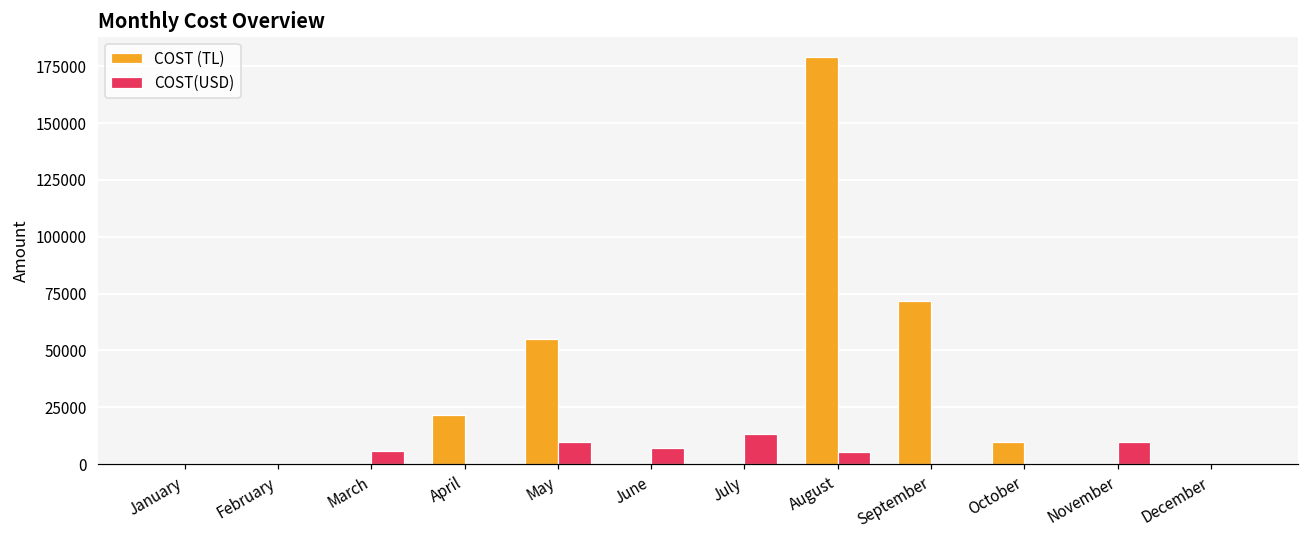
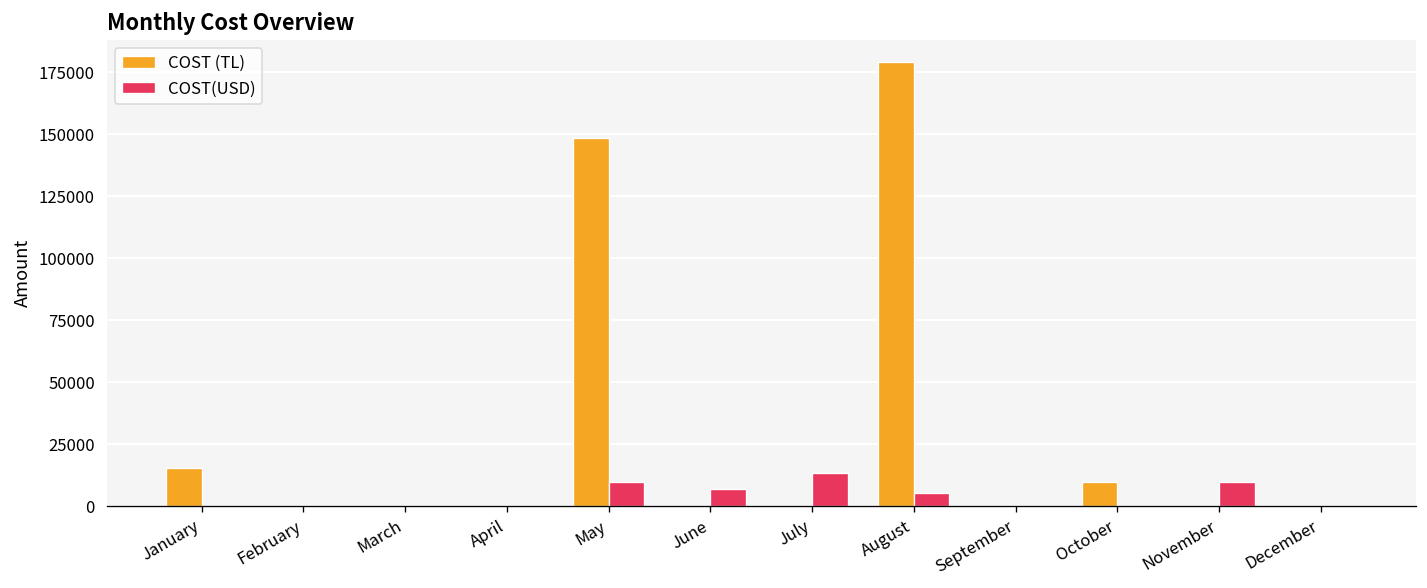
COST (TL), January: 0 -> 15000
COST(USD), March: 6000 -> 0
COST (TL), April: 22000 -> 0
COST (TL), May: 55000 -> 148000
COST (TL), September: 72000 -> 0
